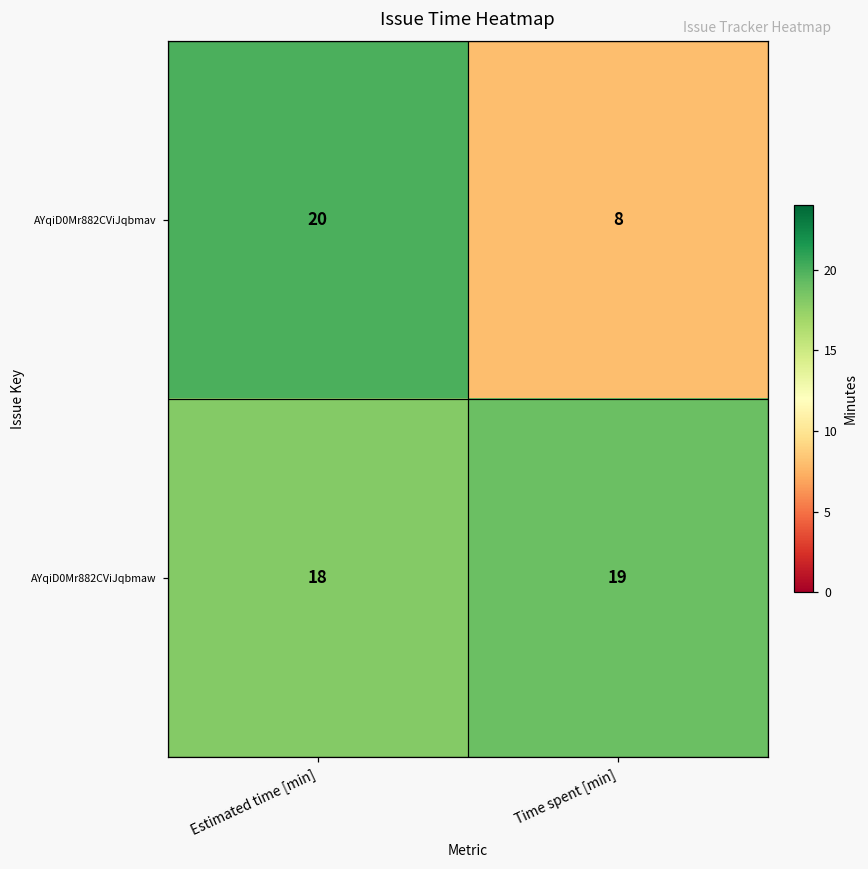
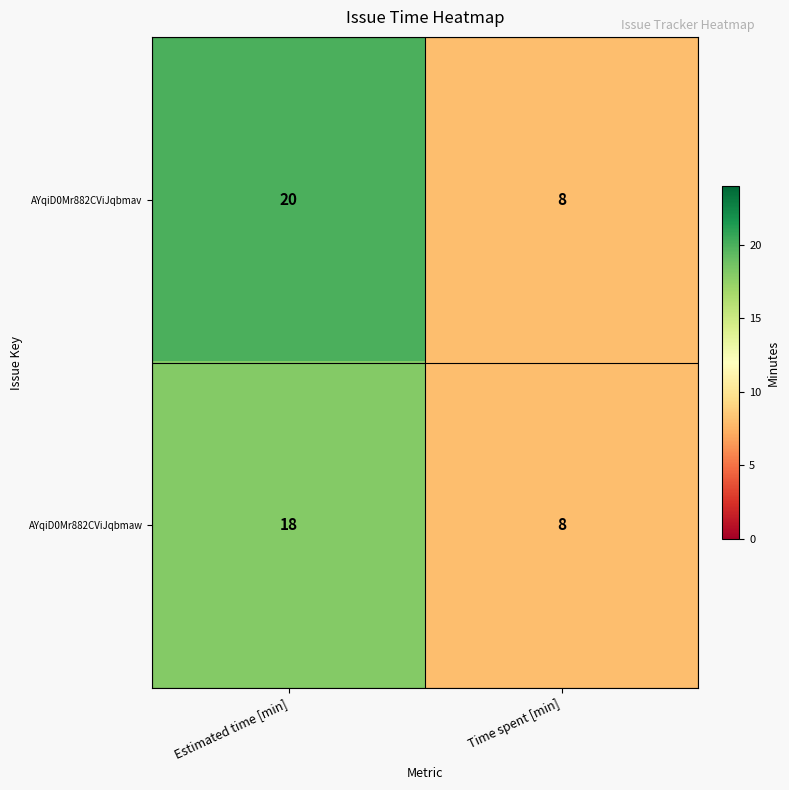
AYqiD0Mr882CViJqbmaw, Time spent [min]: 19 -> 8
